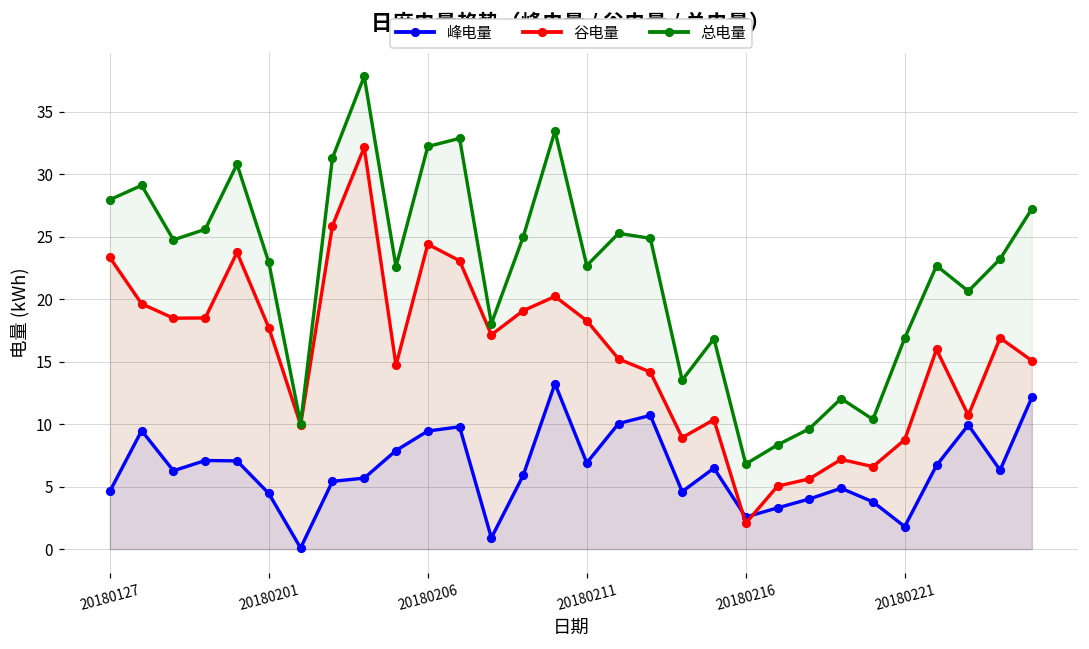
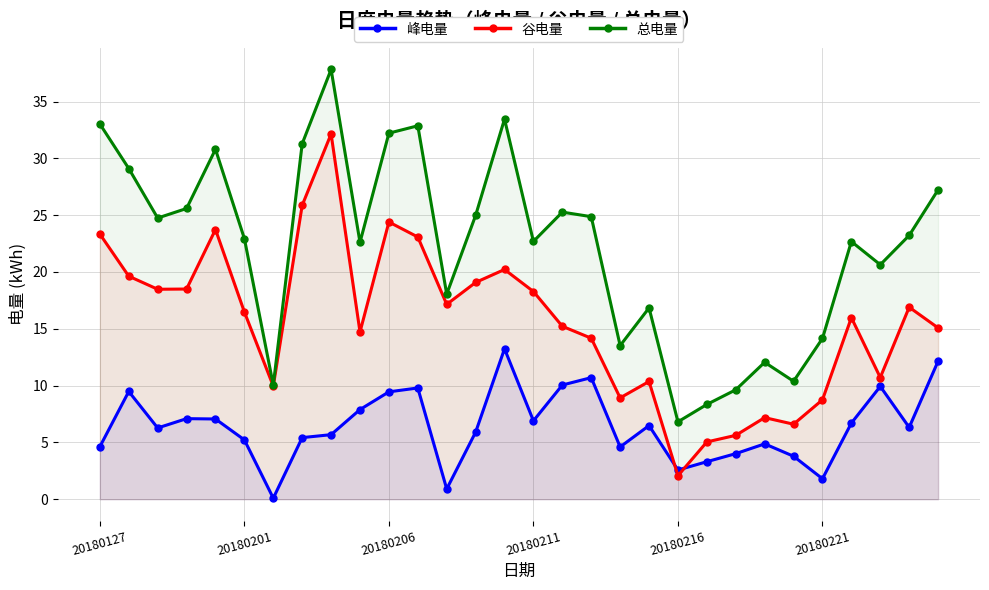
总电量, 20180127: 28.0 -> 33.0
峰电量, 20180201: 4.5 -> 5.2
谷电量, 20180201: 17.7 -> 16.5
总电量, 20180221: 16.9 -> 14.2
